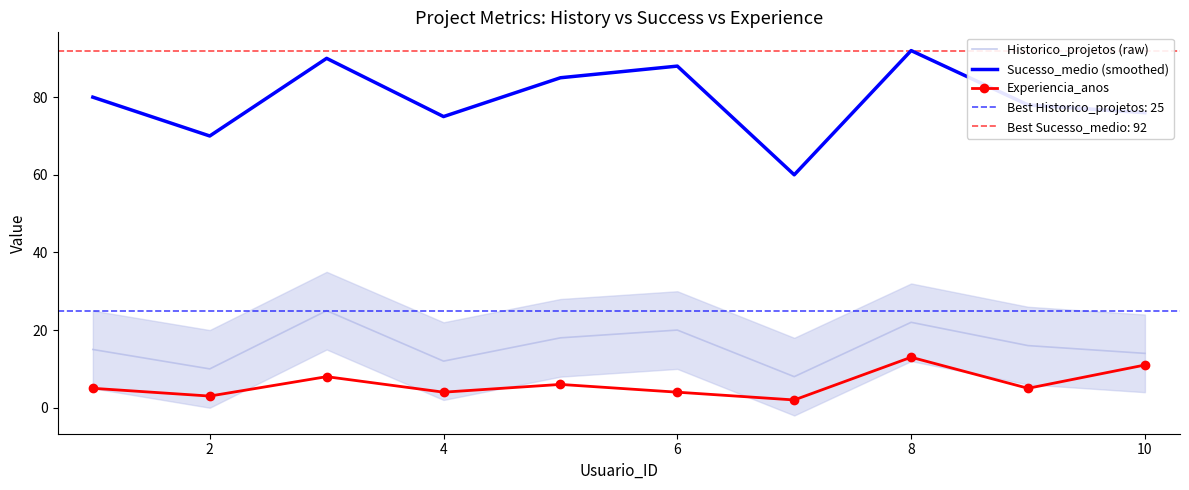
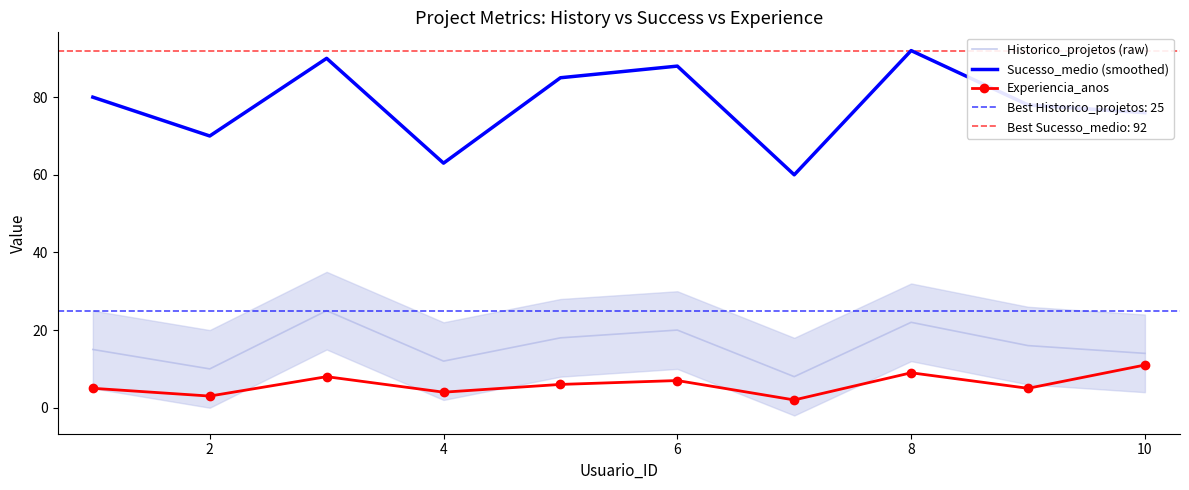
Sucesso_medio (smoothed), 4: 75 -> 63
Experiencia_anos, 6: 4 -> 7
Experiencia_anos, 8: 13 -> 9
